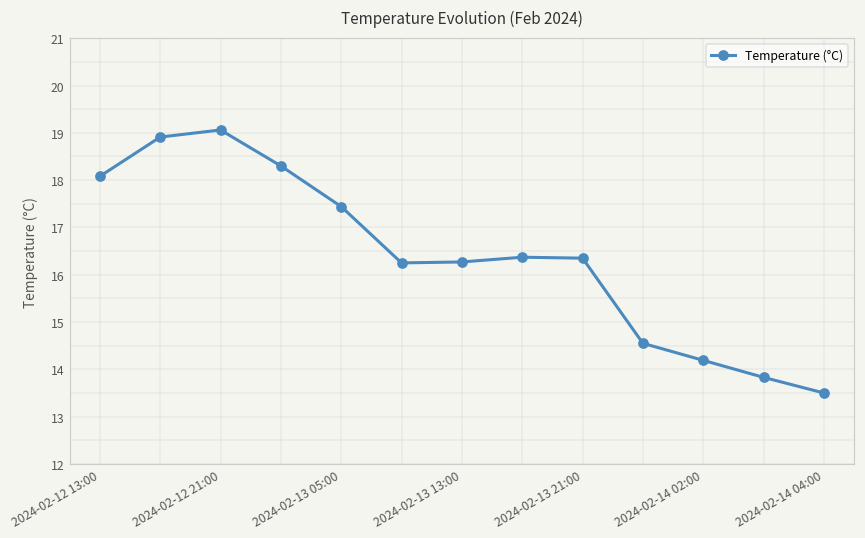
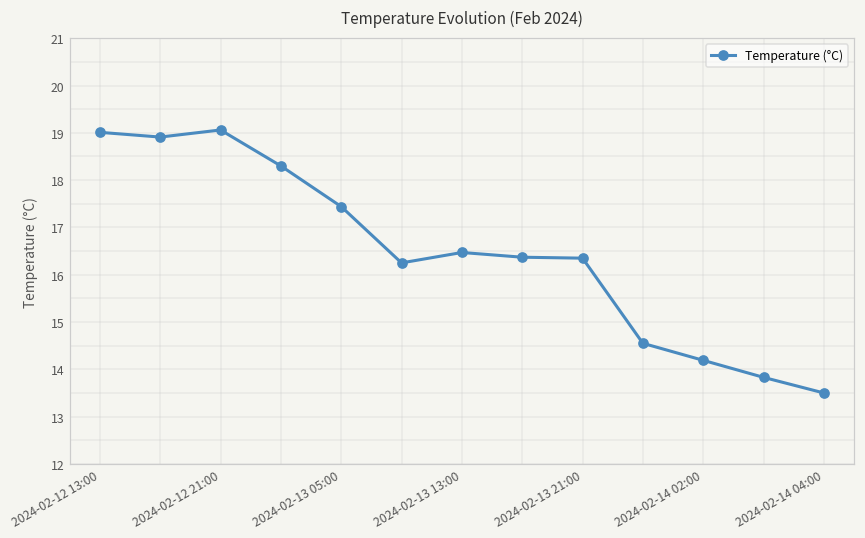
2024-02-12 13:00: 18.1 -> 19.0
2024-02-13 13:00: 16.3 -> 16.5
